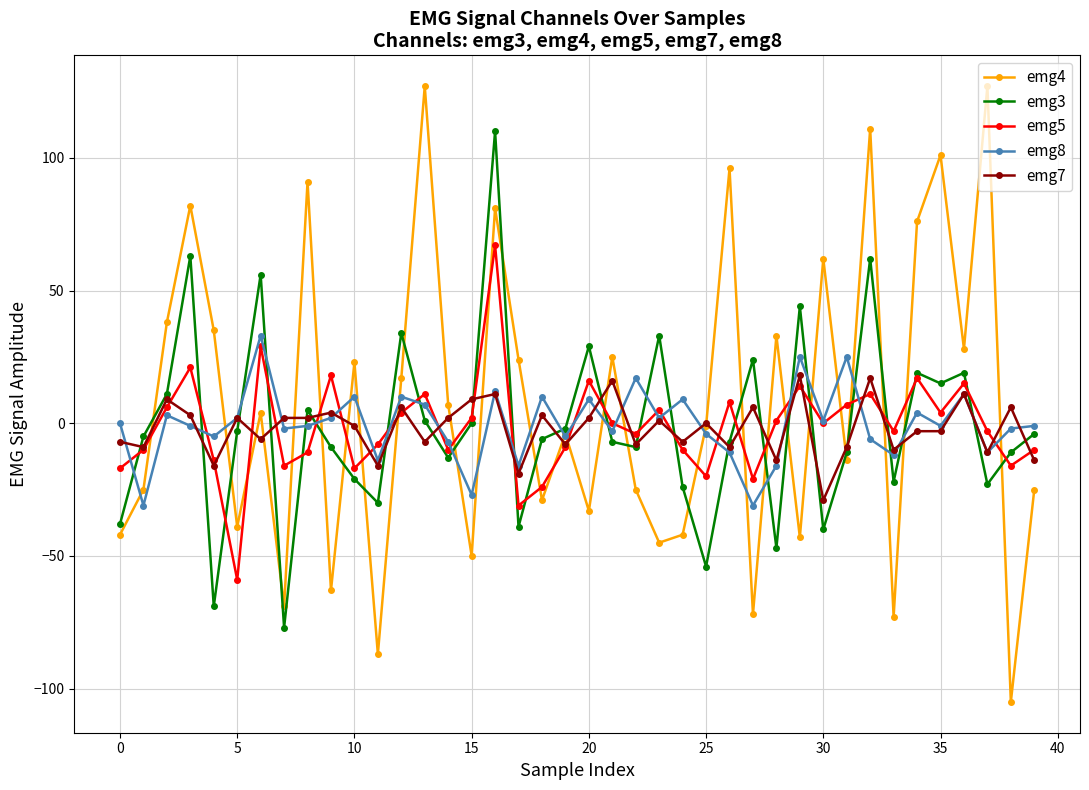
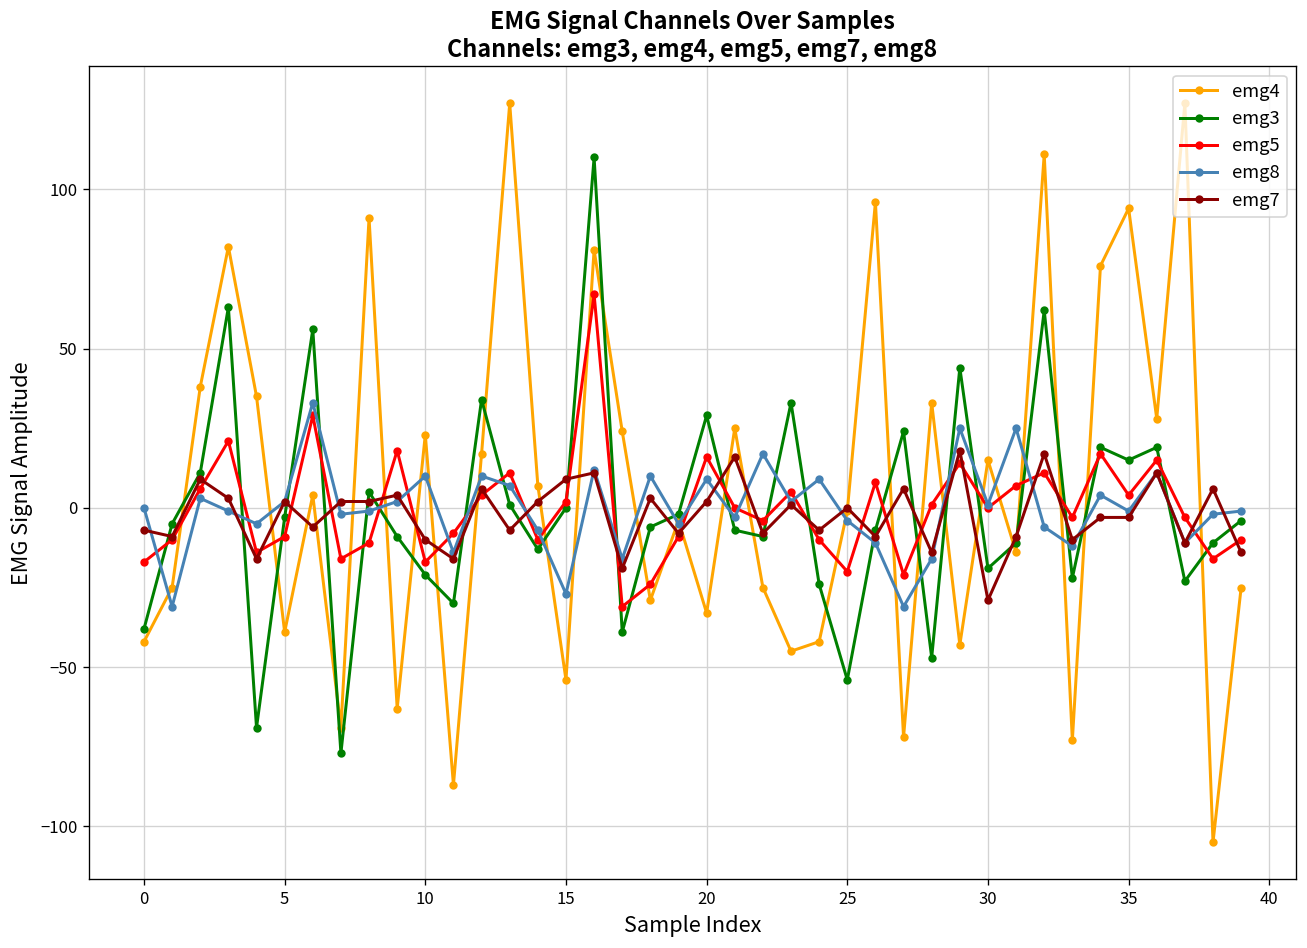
emg5, 5: -59 -> -9
emg7, 10: -1 -> -10
emg4, 15: -50 -> -54
emg4, 30: 62 -> 15
emg3, 30: -40 -> -19
emg4, 35: 101 -> 94
